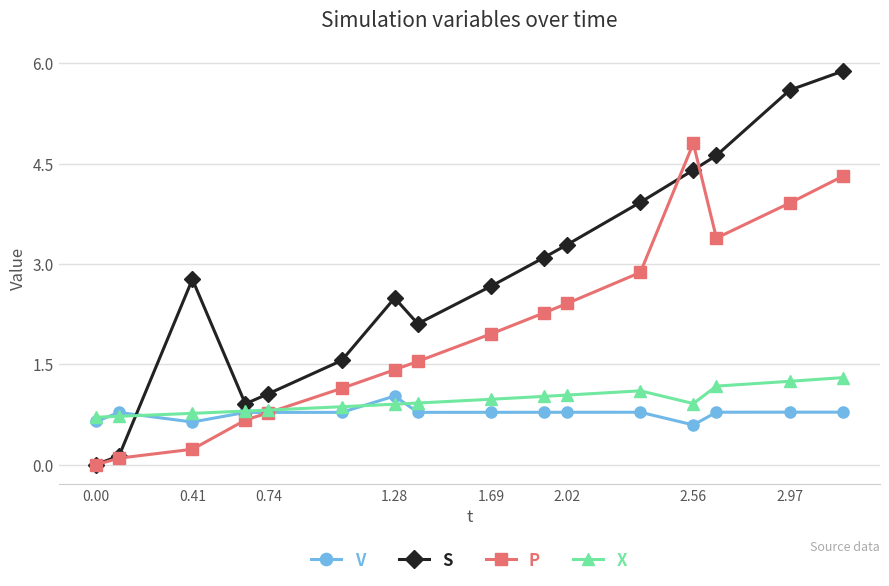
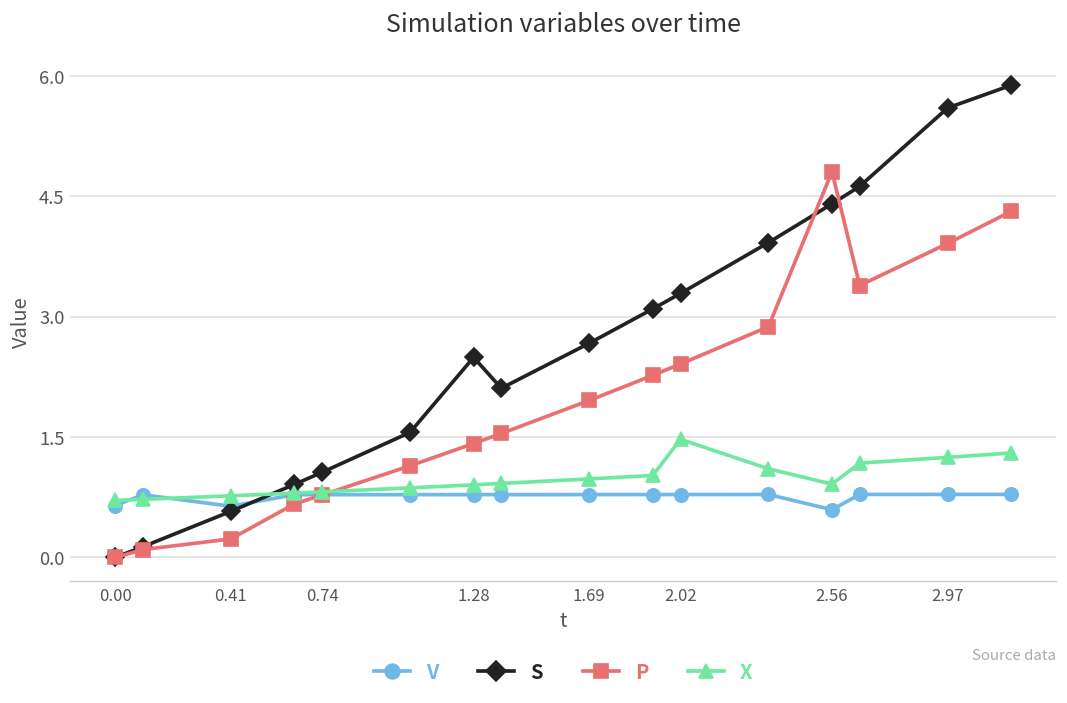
S, 0.41: 2.8 -> 0.6
V, 1.28: 1.0 -> 0.8
X, 2.02: 1.0 -> 1.5
